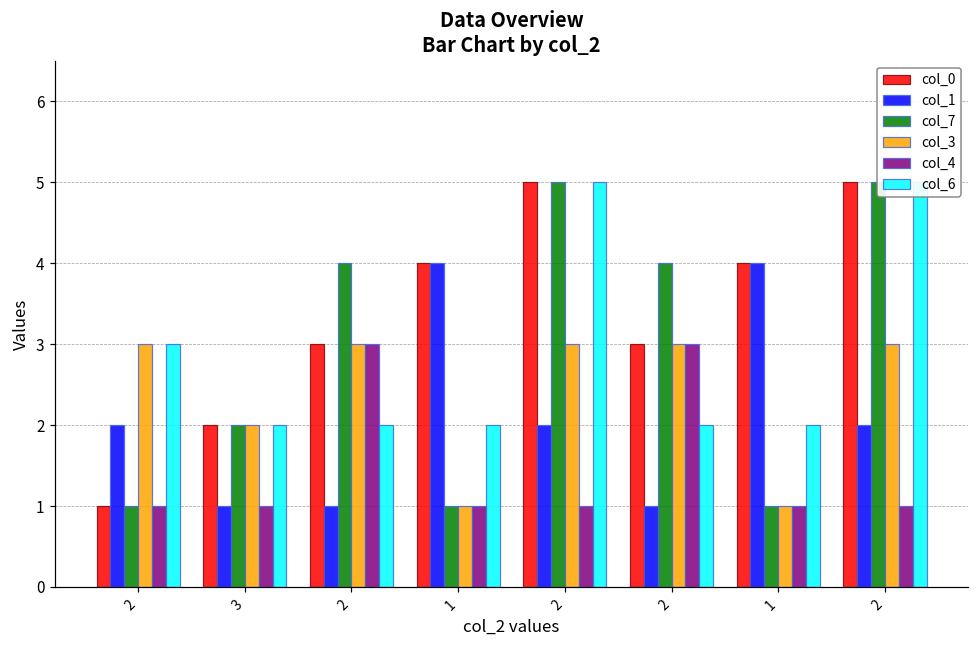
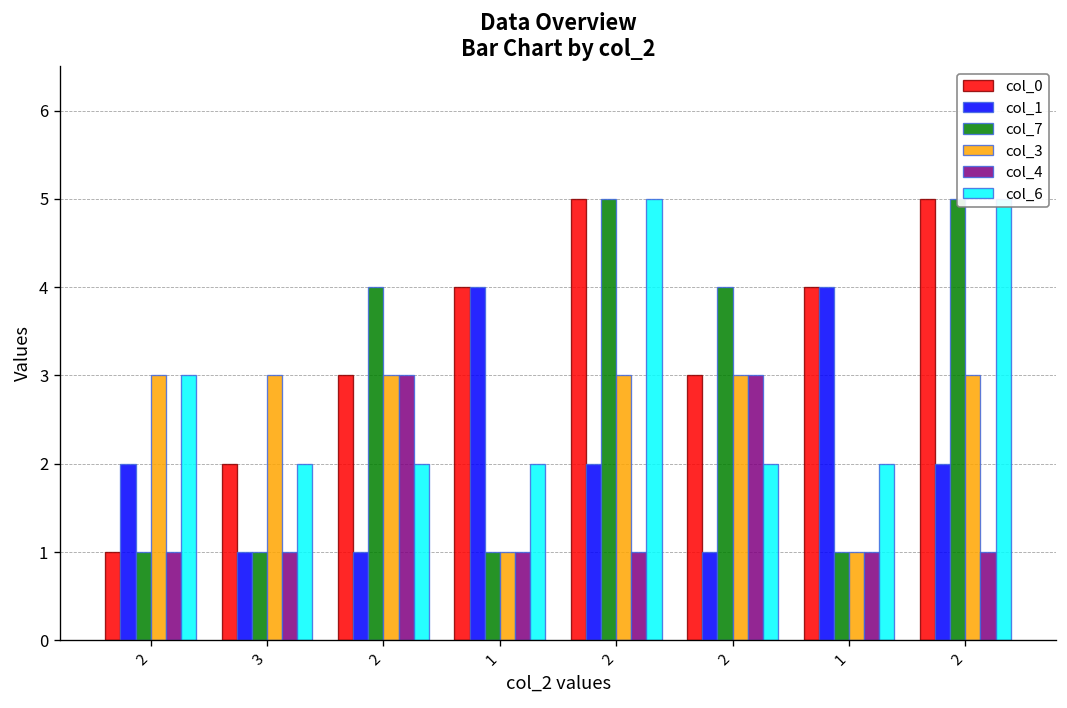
col_7, 3: 2 -> 1
col_3, 3: 2 -> 3
